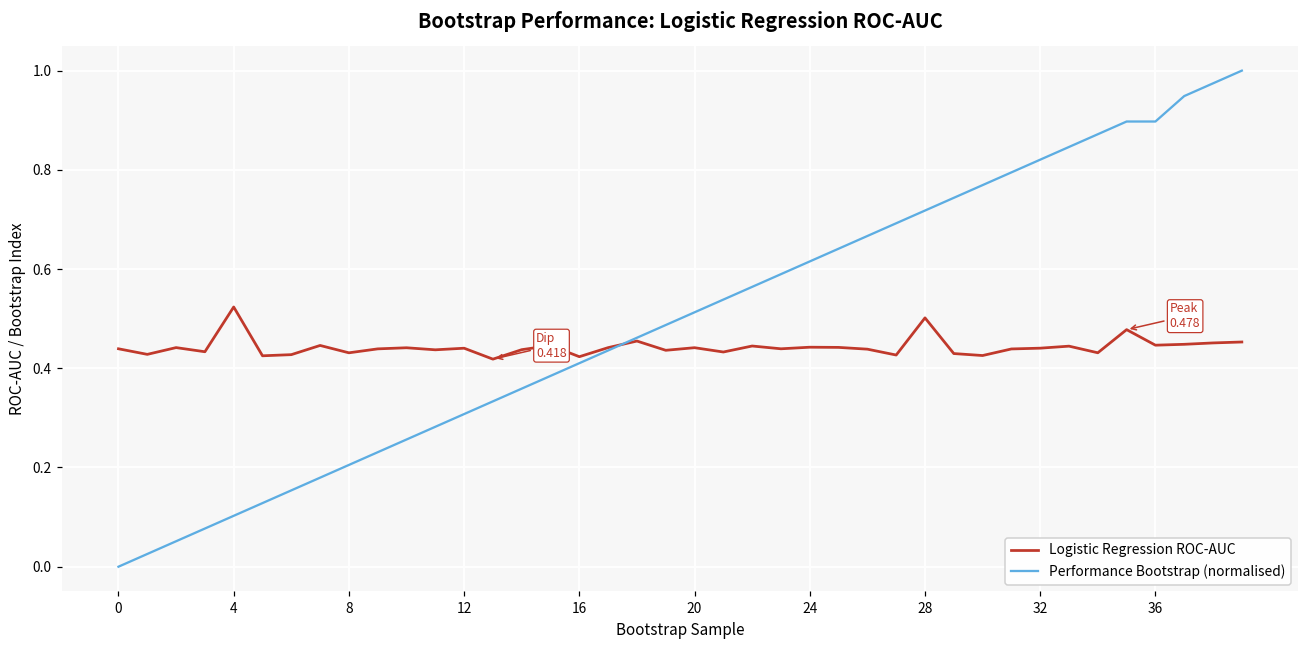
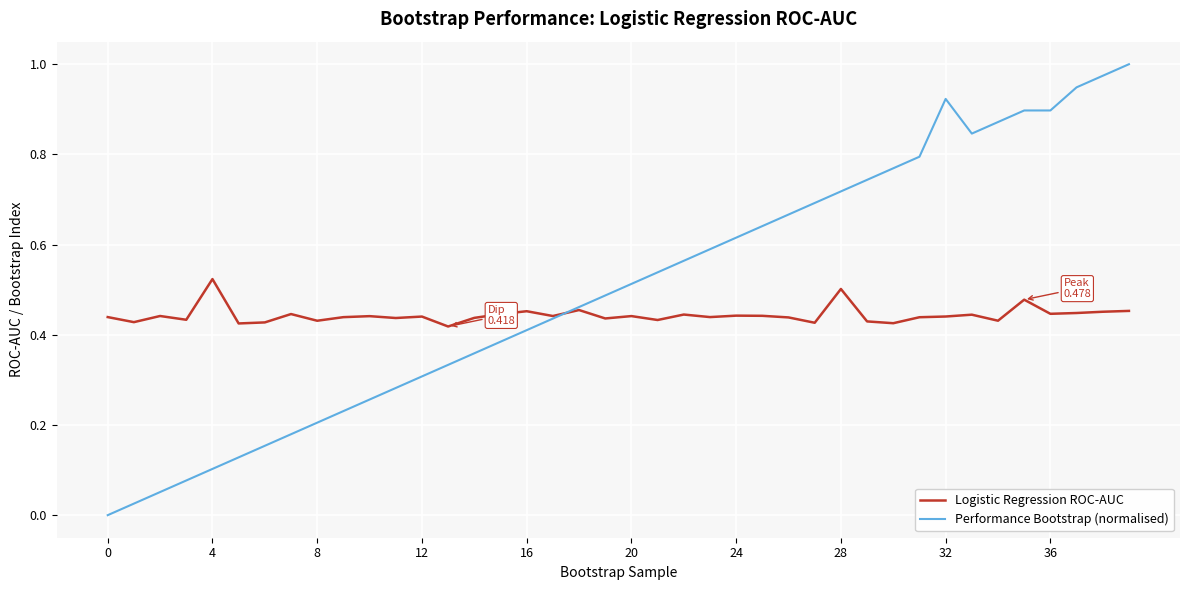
Logistic Regression ROC-AUC, 16: 0.42 -> 0.45
Performance Bootstrap (normalised), 32: 0.82 -> 0.92
